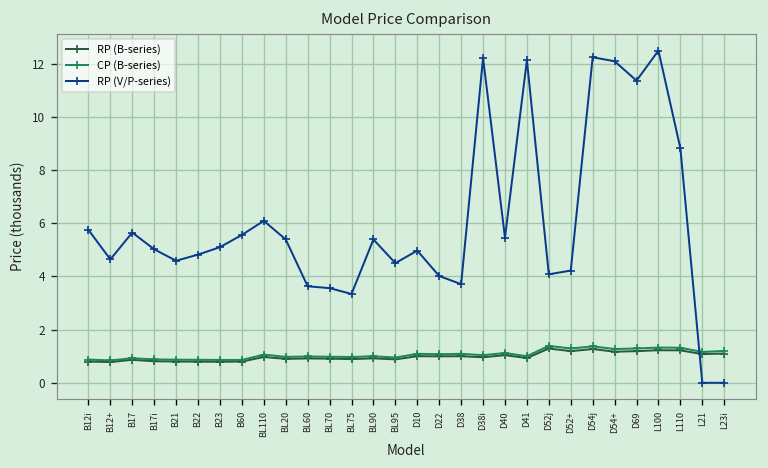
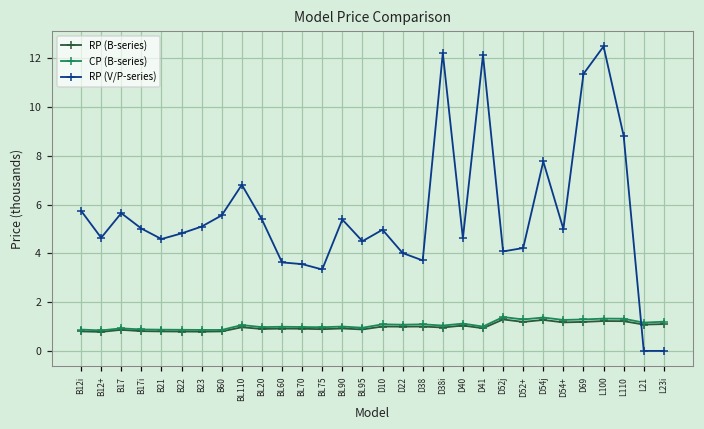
RP (V/P-series), BL110: 6.1 -> 6.8
RP (V/P-series), D40: 5.5 -> 4.6
RP (V/P-series), D54j: 12.2 -> 7.8
RP (V/P-series), D54+: 12.1 -> 5.0
